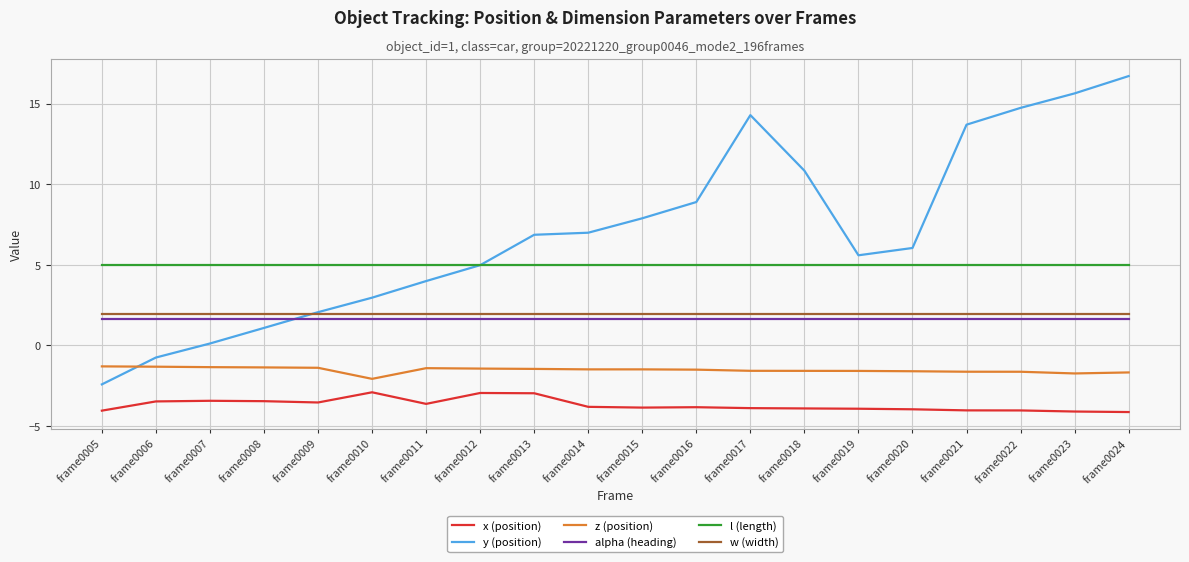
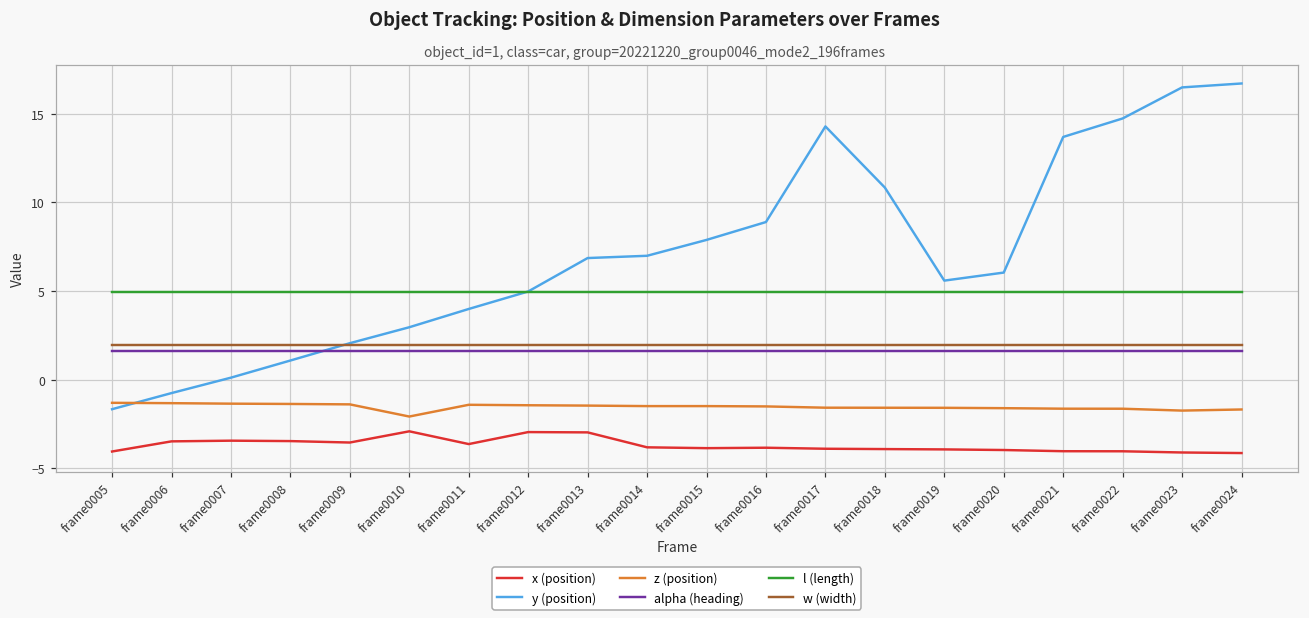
y (position), frame0005: -2.4 -> -1.7
y (position), frame0023: 15.6 -> 16.5
